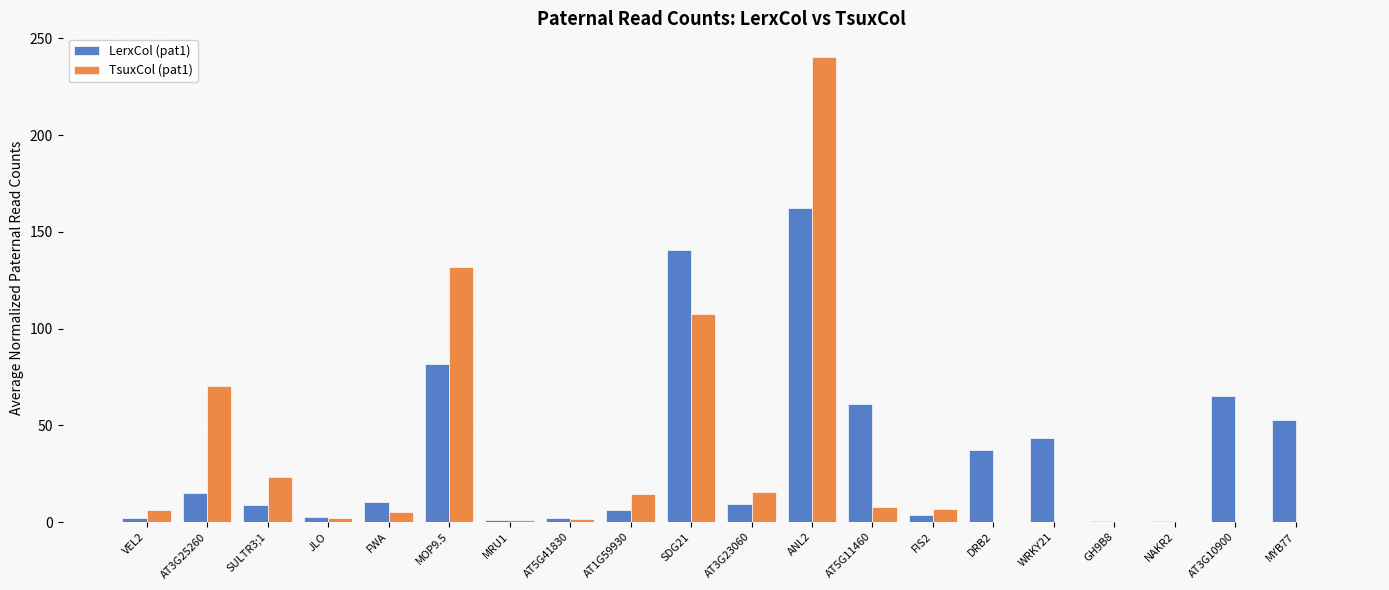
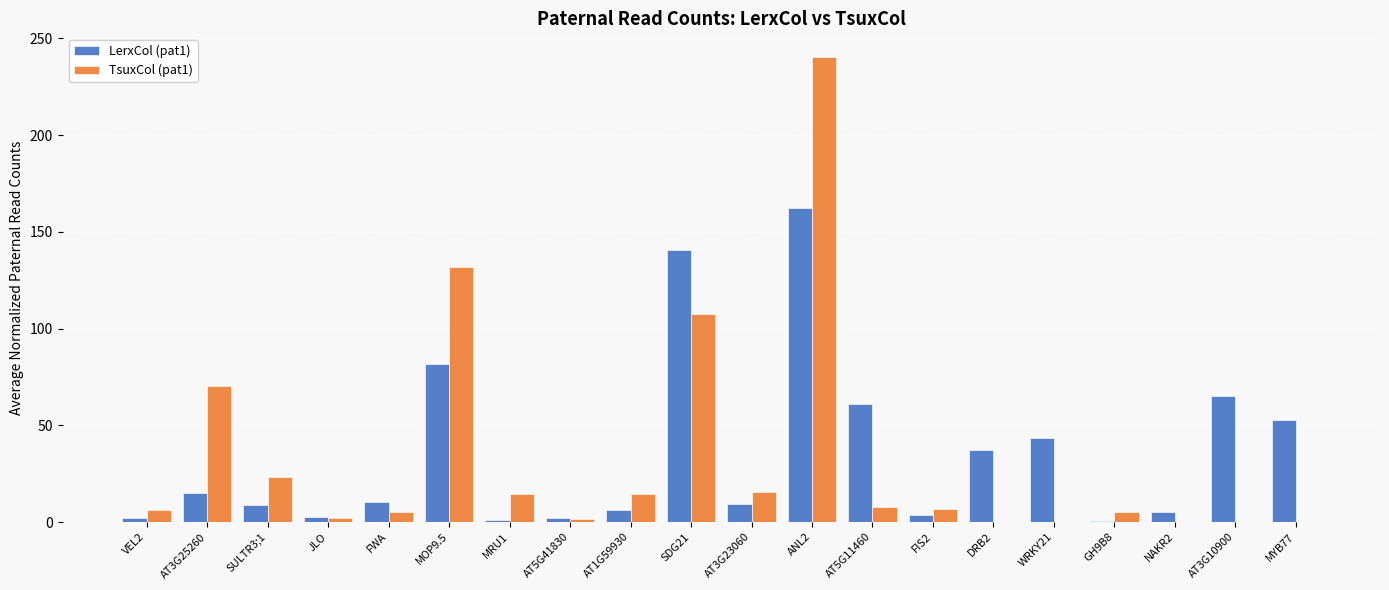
TsuxCol (pat1), MRU1: 1 -> 14
TsuxCol (pat1), GH9B8: 0 -> 5
LerxCol (pat1), NAKR2: 0 -> 5
